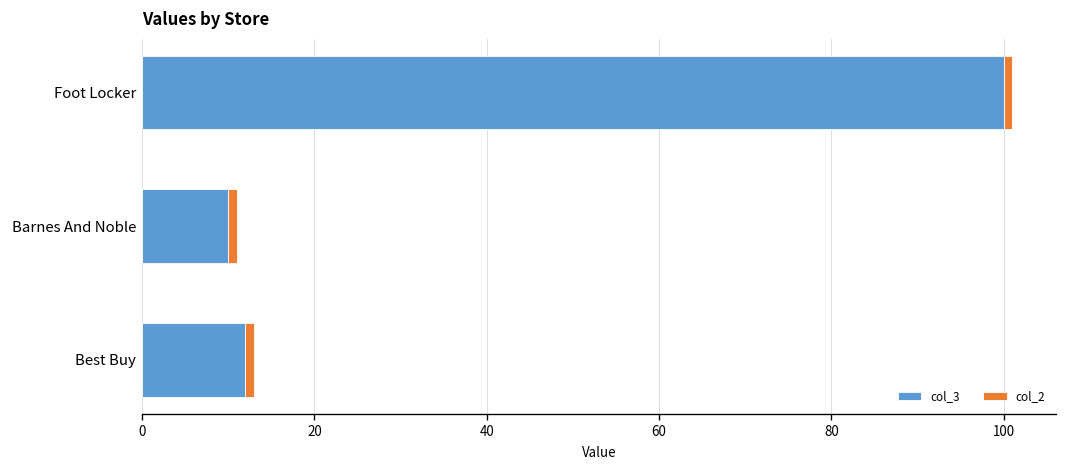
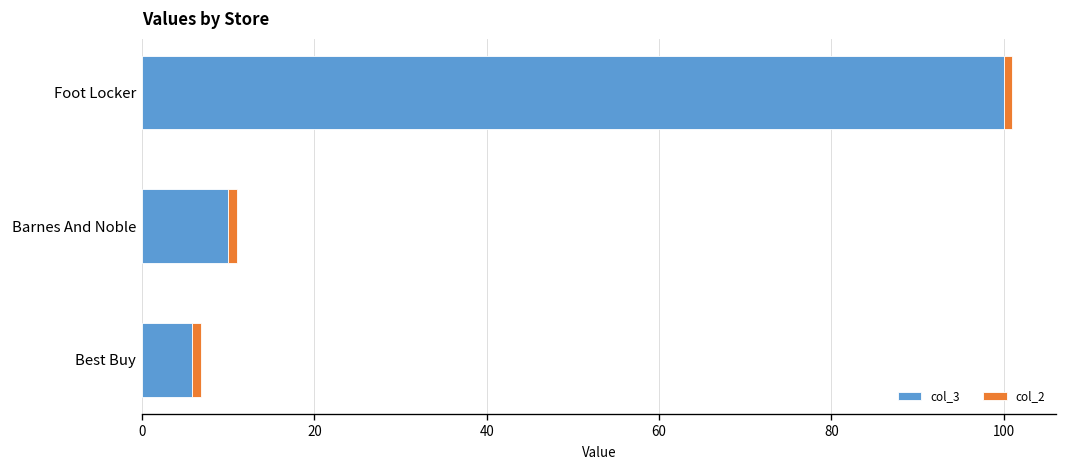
col_3, Best Buy: 12 -> 6
